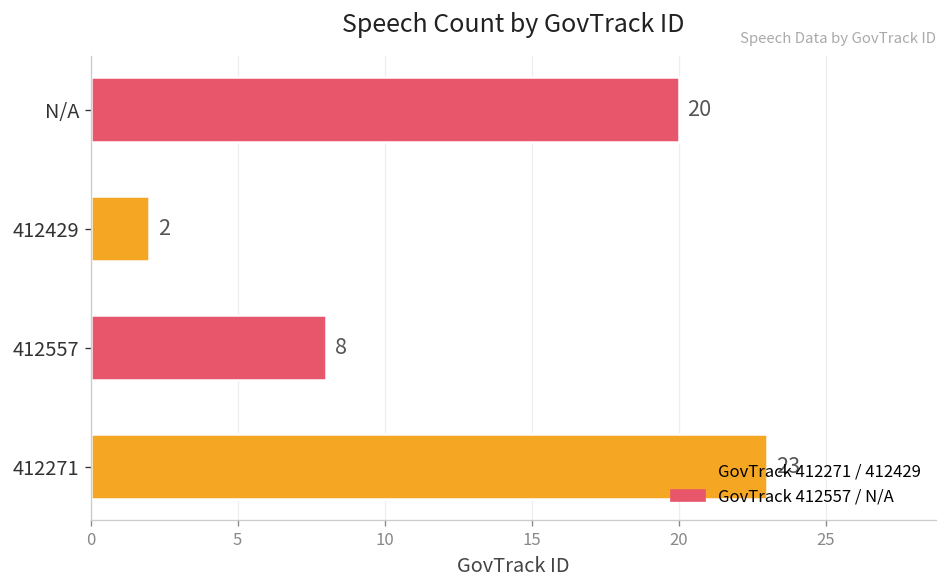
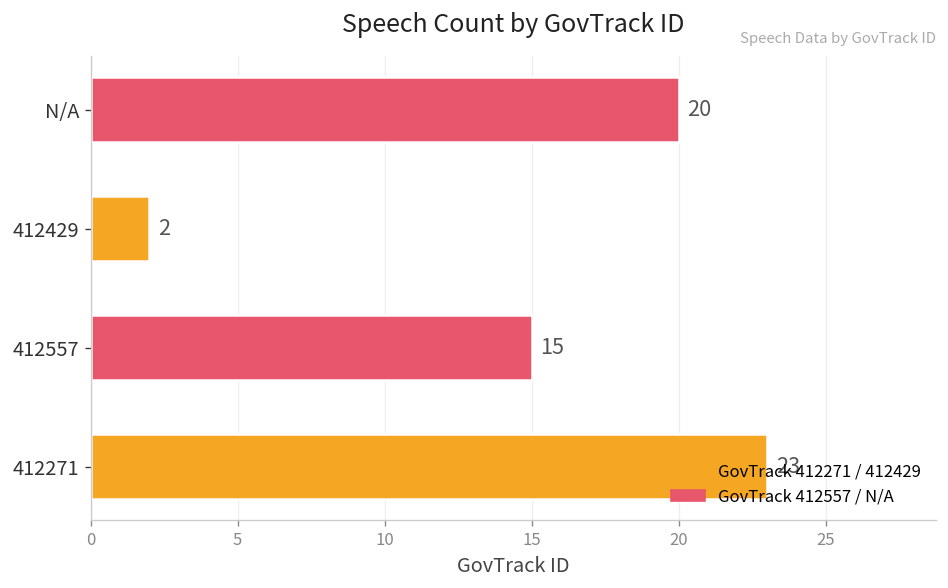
412557: 8 -> 15
